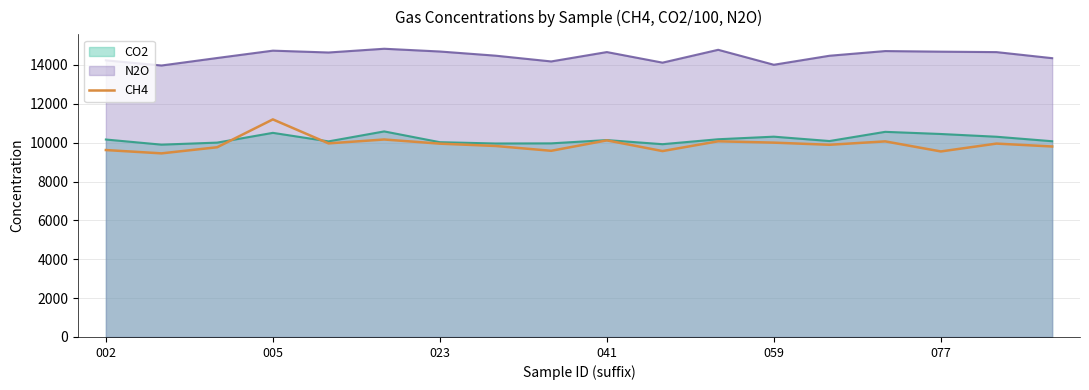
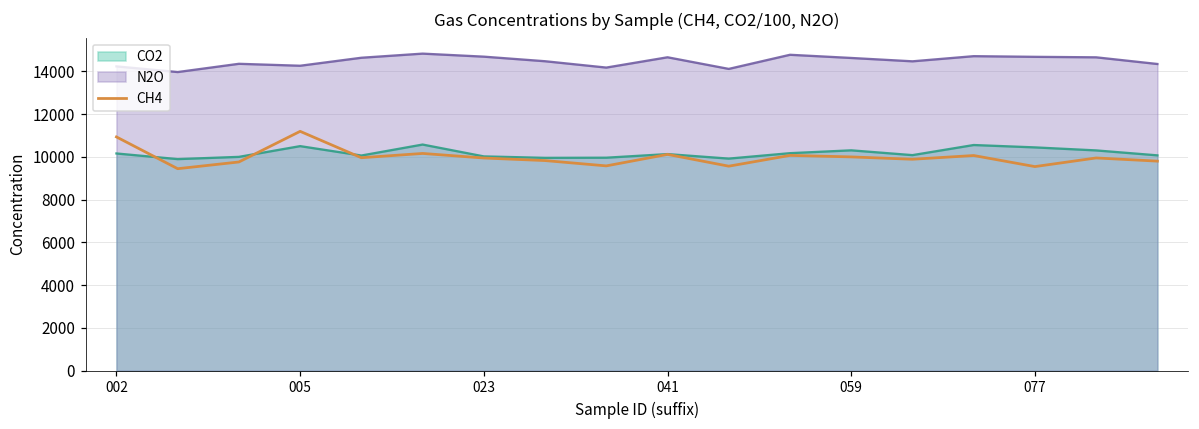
CH4, 002: 9600 -> 10900
N2O, 005: 14700 -> 14300
N2O, 059: 14000 -> 14600
